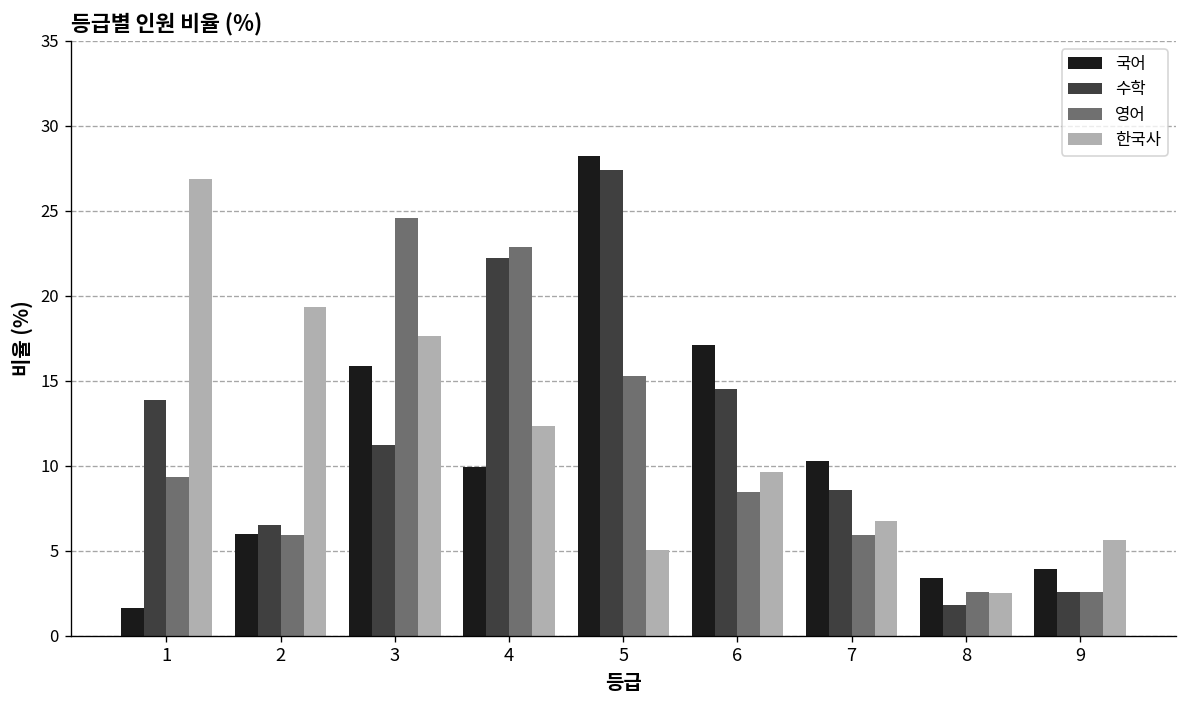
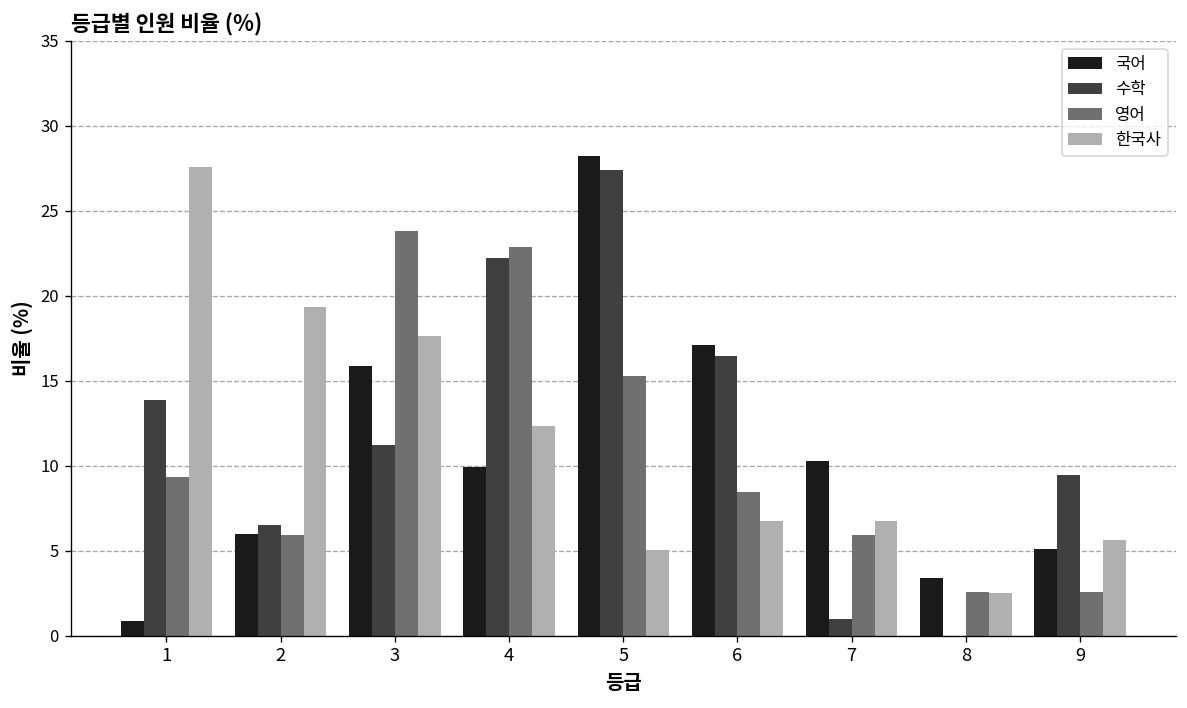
국어, 1: 1.6 -> 0.9
한국사, 1: 26.9 -> 27.6
영어, 3: 24.6 -> 23.8
수학, 6: 14.5 -> 16.5
한국사, 6: 9.7 -> 6.7
수학, 7: 8.5 -> 1.0
수학, 8: 1.8 -> 0.0
국어, 9: 3.9 -> 5.1
수학, 9: 2.6 -> 9.4
